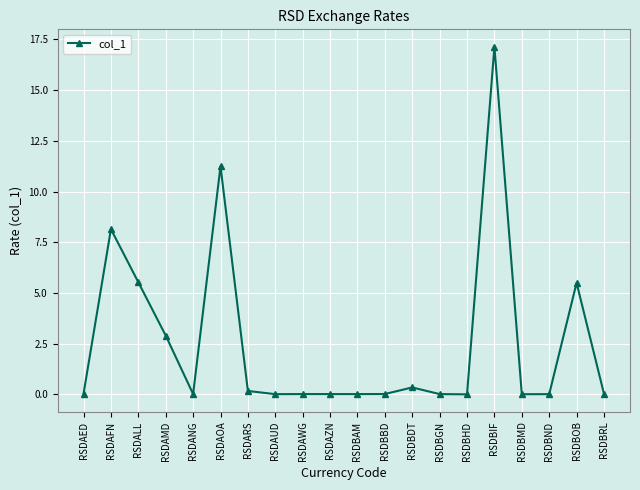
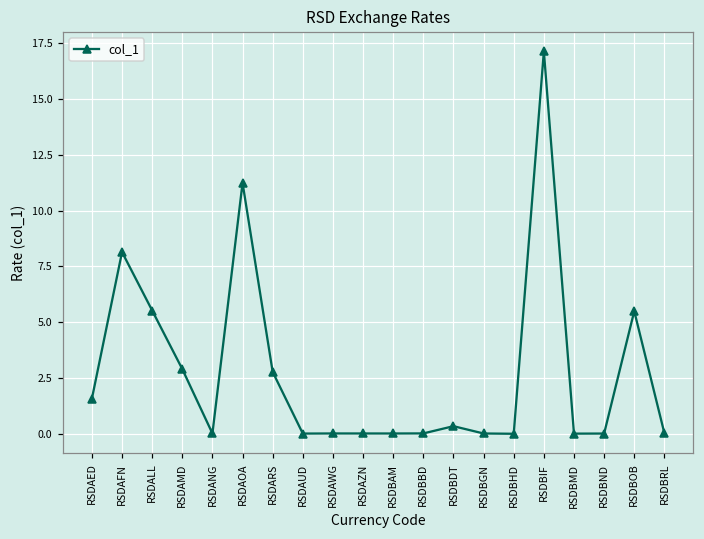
RSDAED: 0.0 -> 1.6
RSDARS: 0.2 -> 2.8
